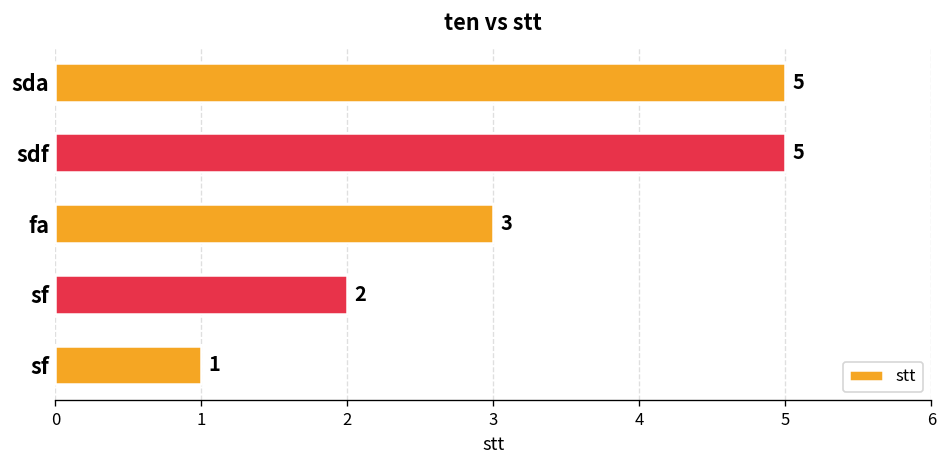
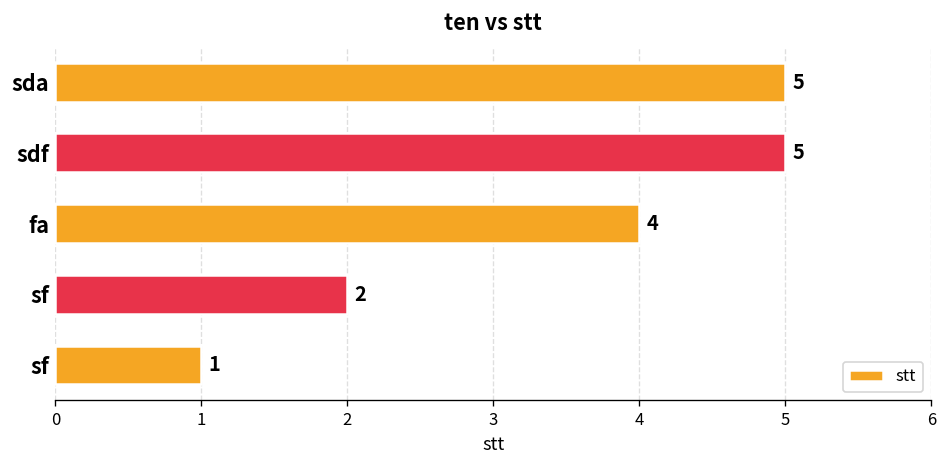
fa: 3 -> 4
